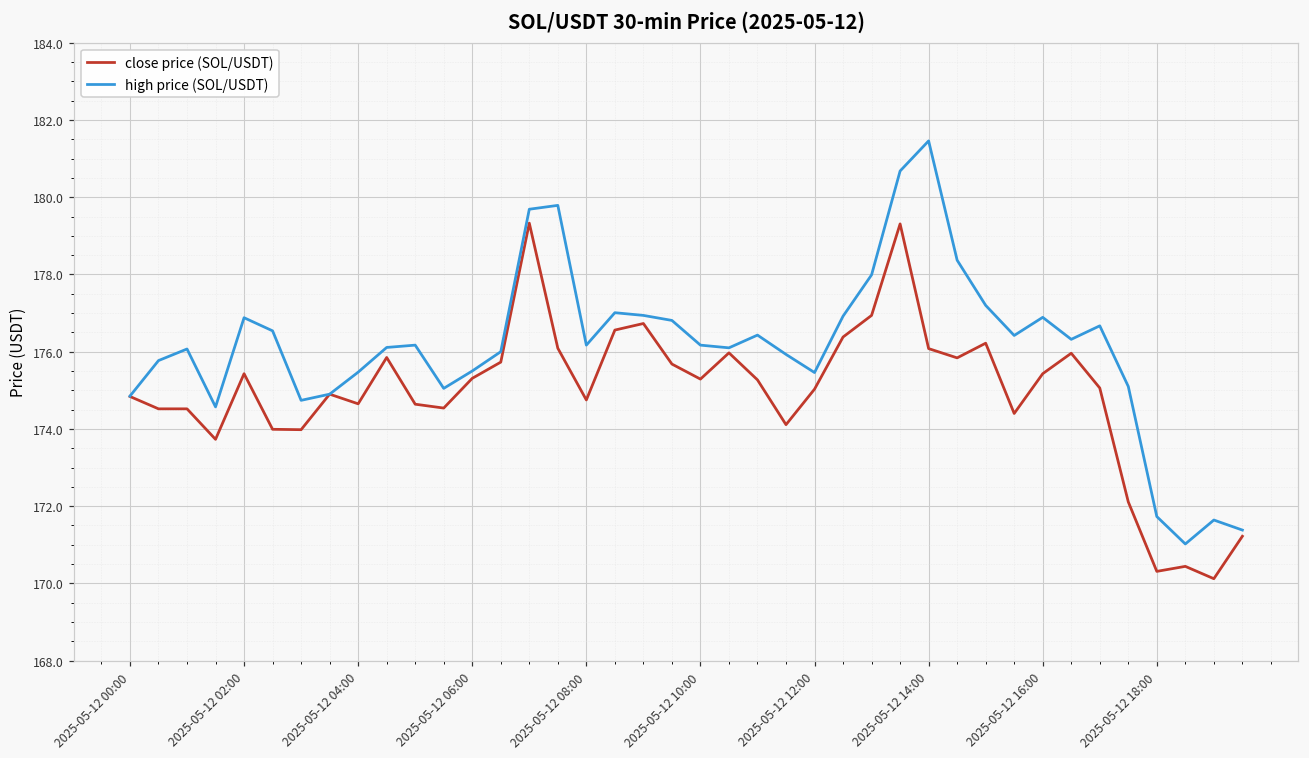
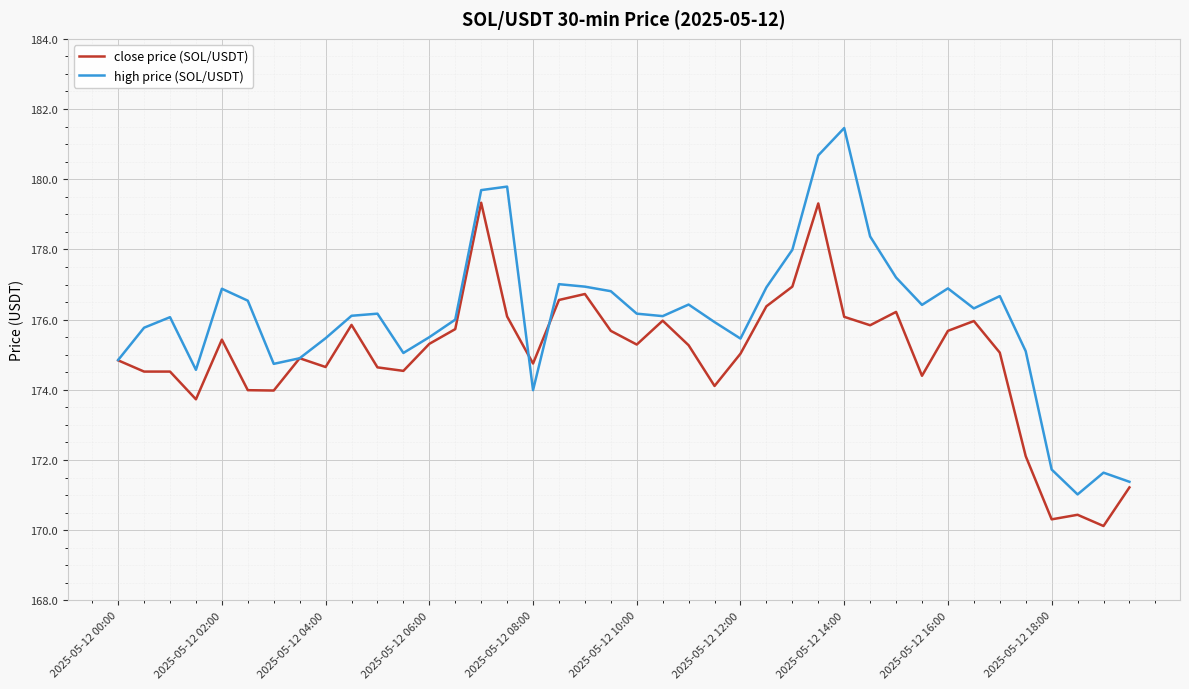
high price (SOL/USDT), 2025-05-12 08:00: 176.2 -> 174.0
close price (SOL/USDT), 2025-05-12 16:00: 175.4 -> 175.7
